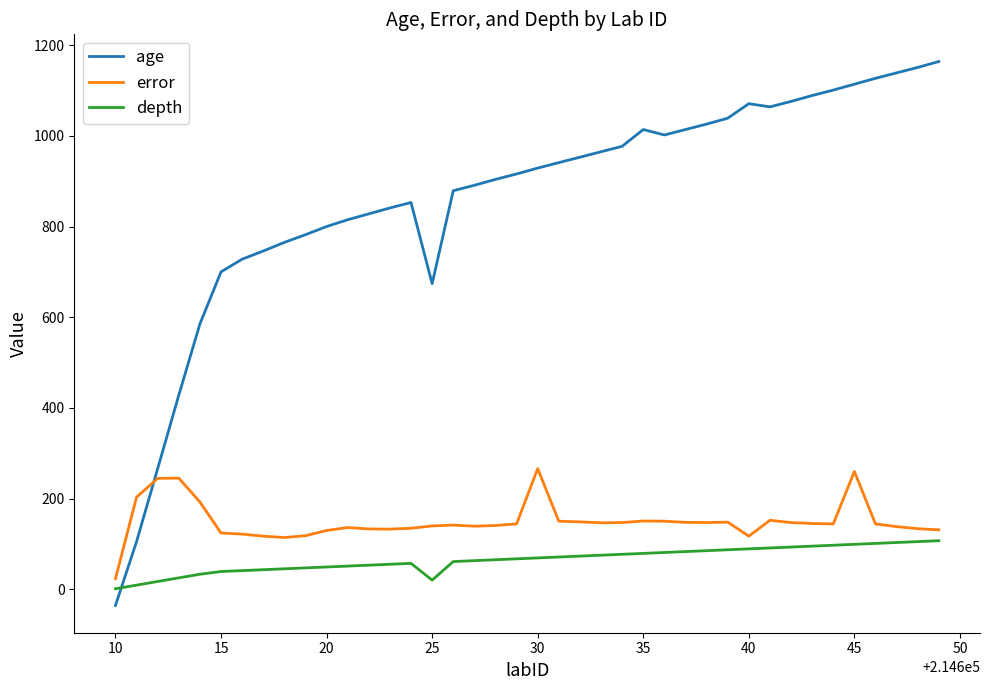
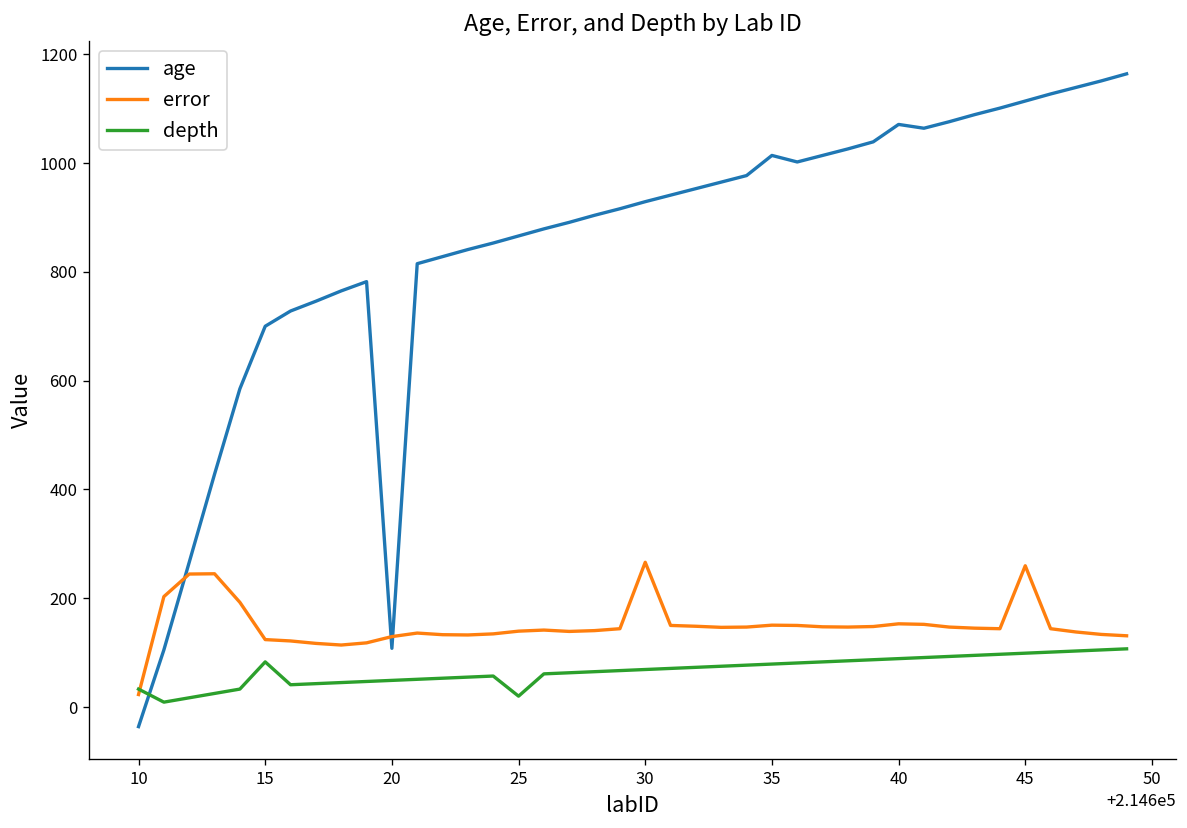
depth, 10: 0 -> 30
depth, 15: 40 -> 80
age, 20: 800 -> 110
age, 25: 670 -> 870
error, 40: 120 -> 150
